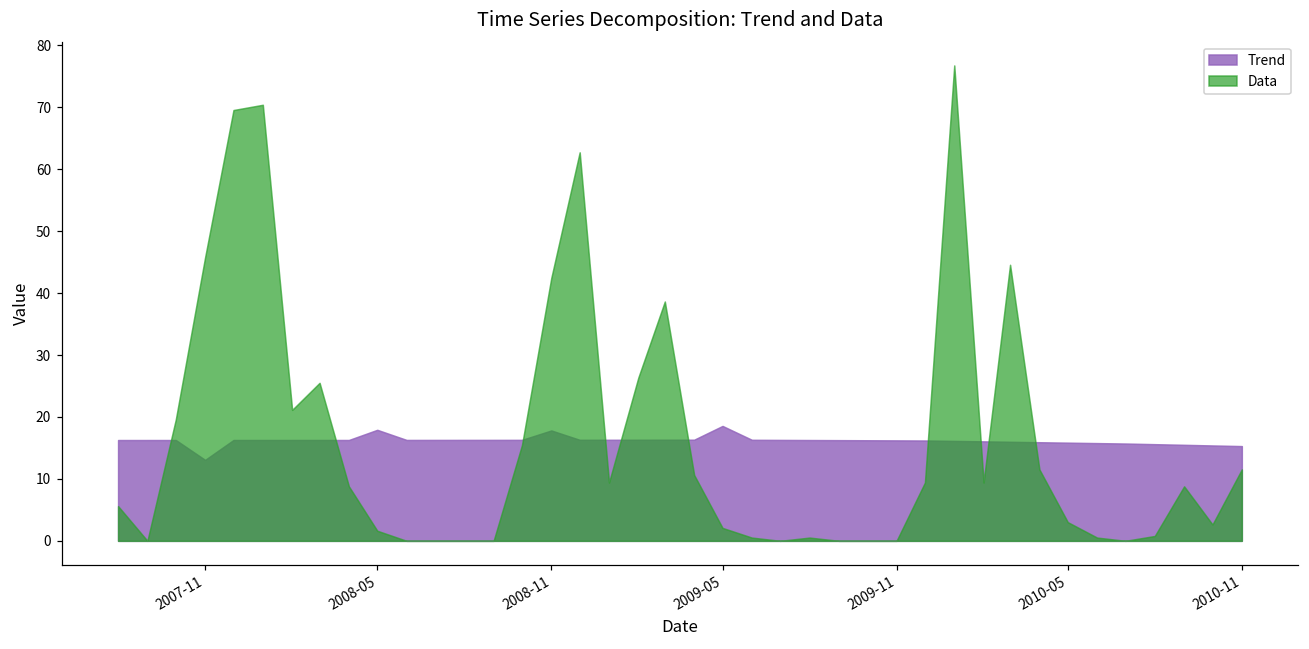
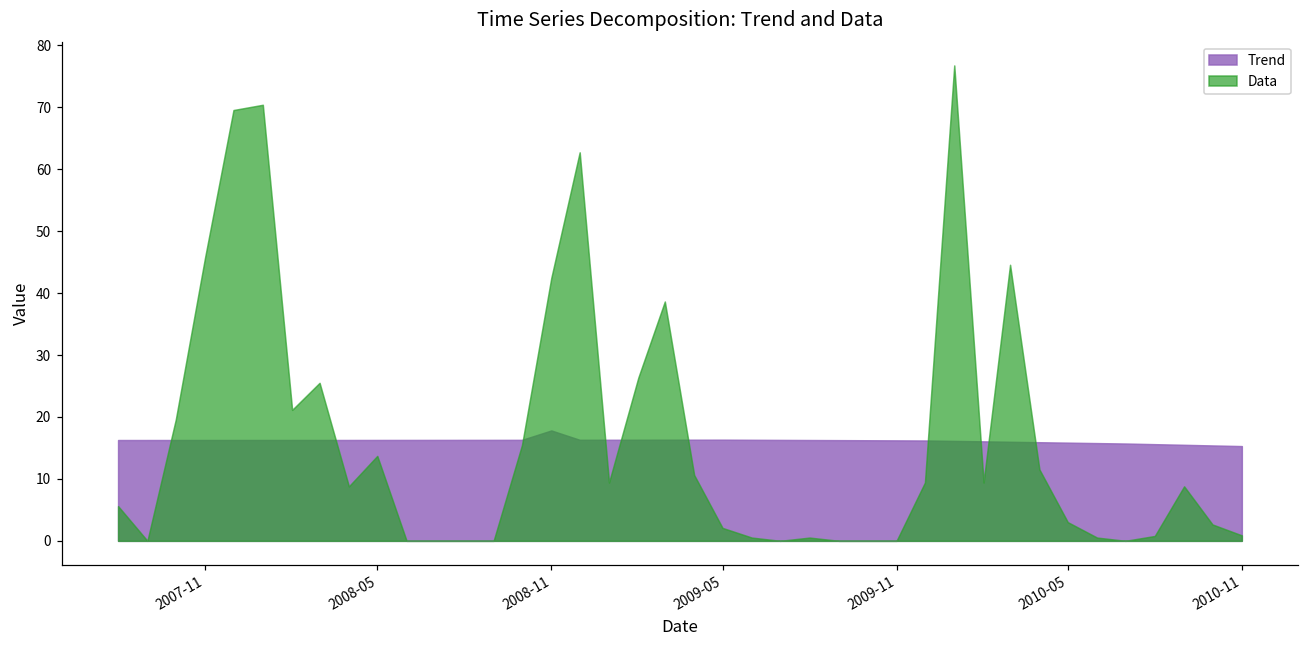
Trend, 2007-11: 13 -> 16
Trend, 2008-05: 18 -> 16
Data, 2008-05: 2 -> 14
Trend, 2009-05: 19 -> 16
Data, 2010-11: 12 -> 1
